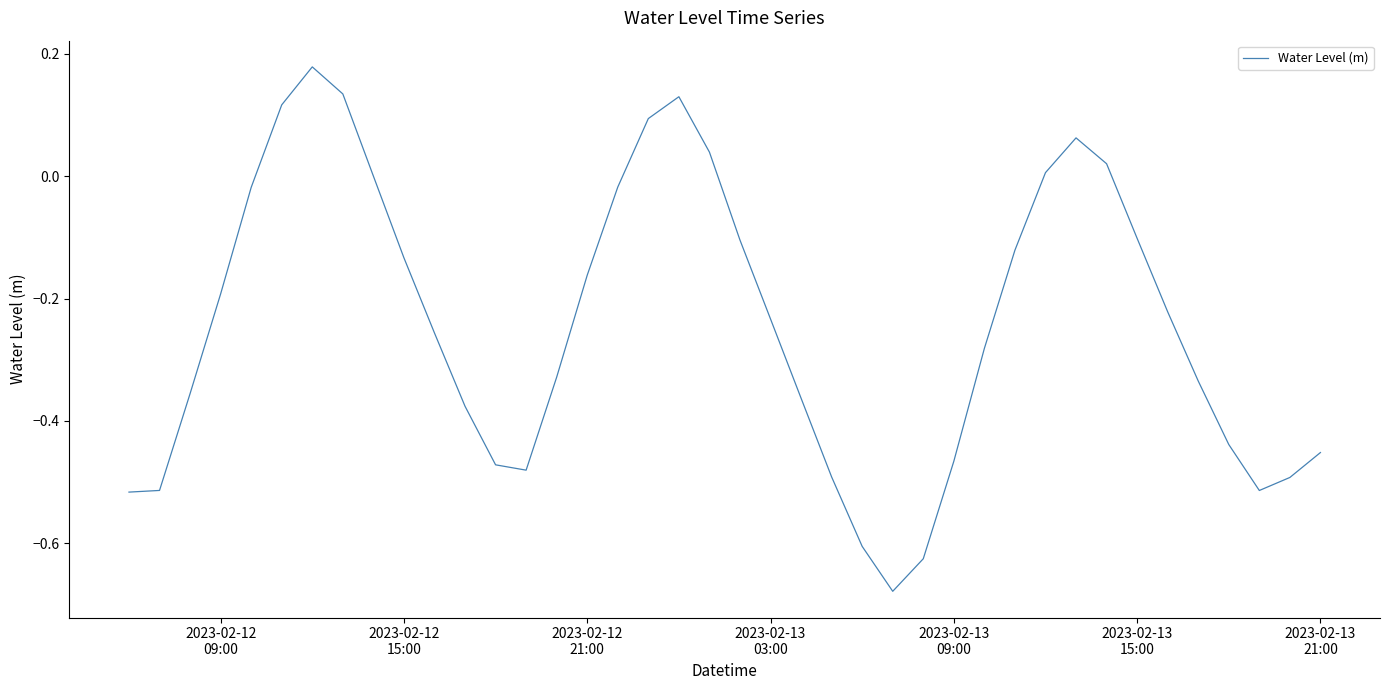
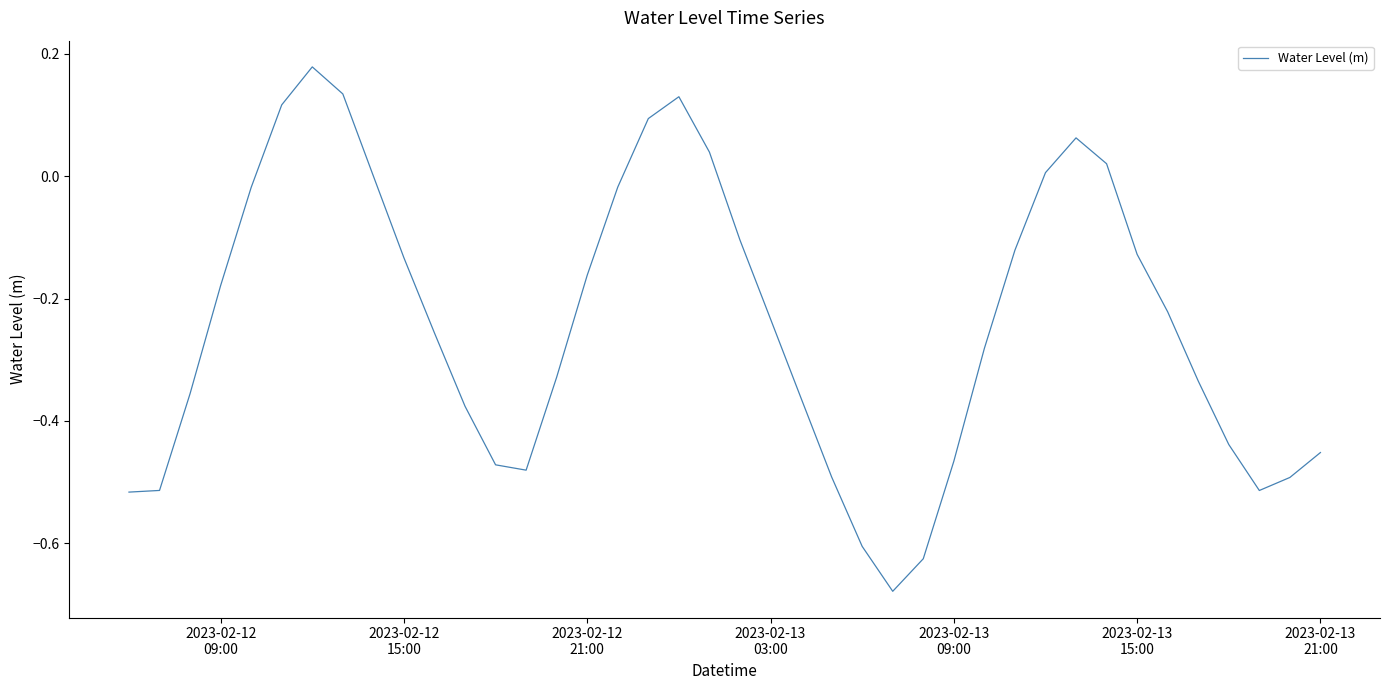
2023-02-12 09:00: -0.19 -> -0.18
2023-02-13 15:00: -0.10 -> -0.13
